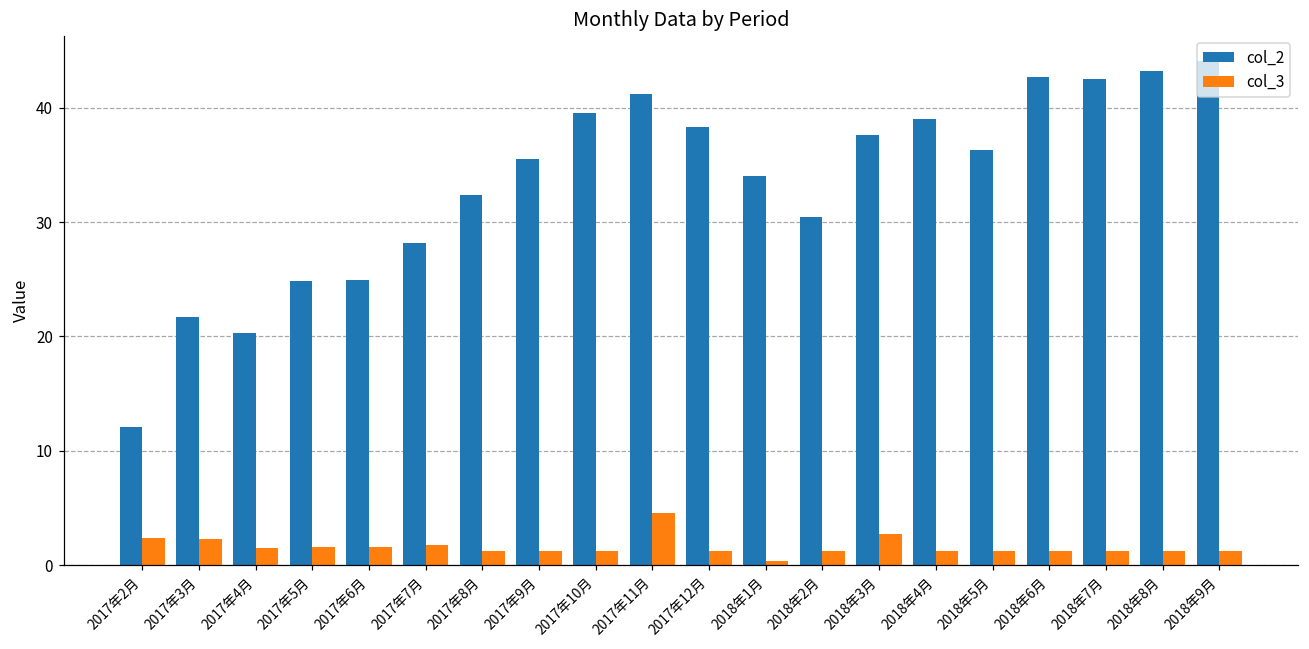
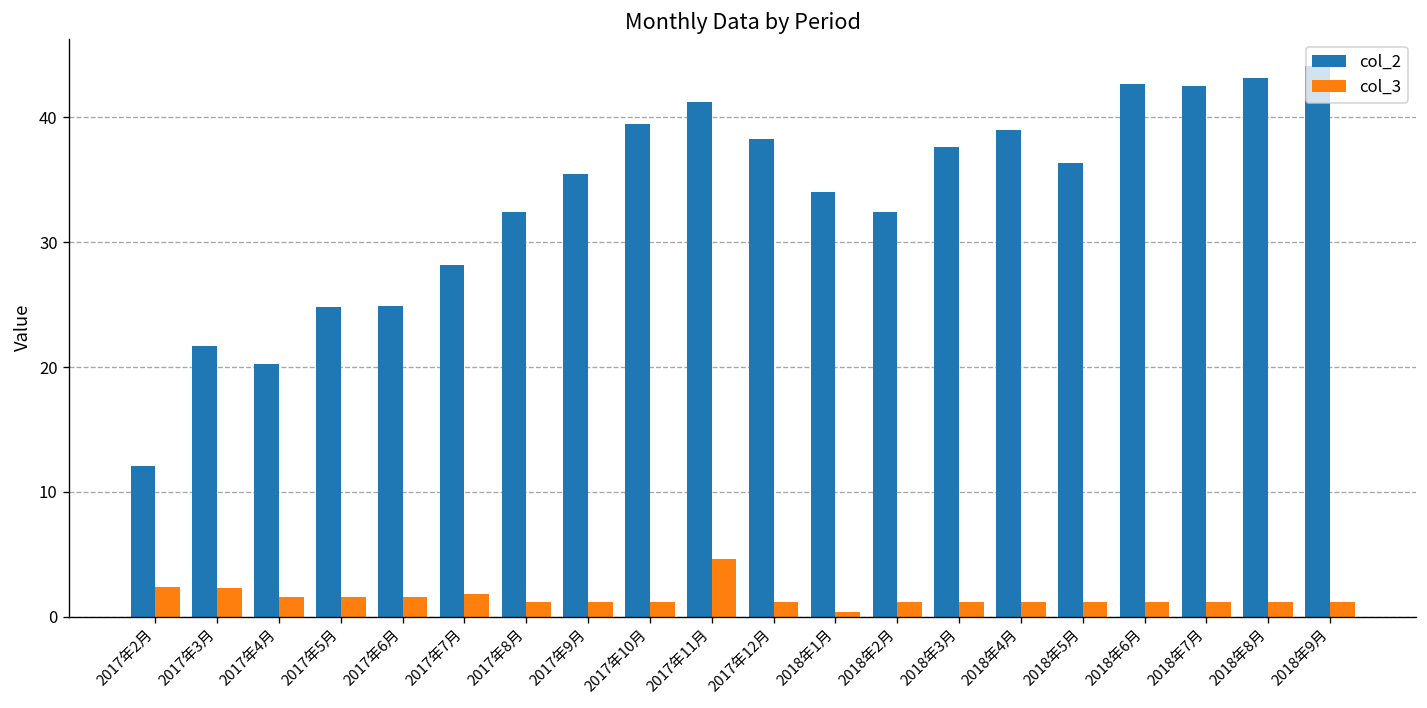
col_2, 2018年2月: 30.4 -> 32.4
col_3, 2018年3月: 2.7 -> 1.2
